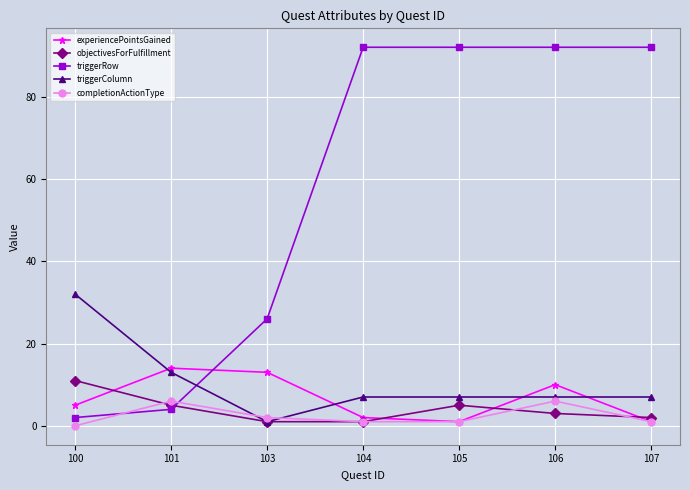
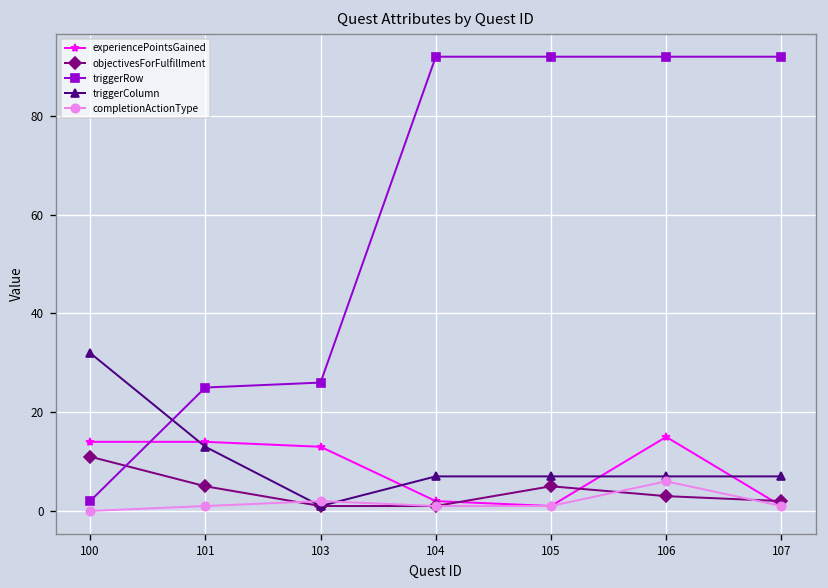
experiencePointsGained, 100: 5 -> 14
triggerRow, 101: 4 -> 25
completionActionType, 101: 6 -> 1
experiencePointsGained, 106: 10 -> 15
